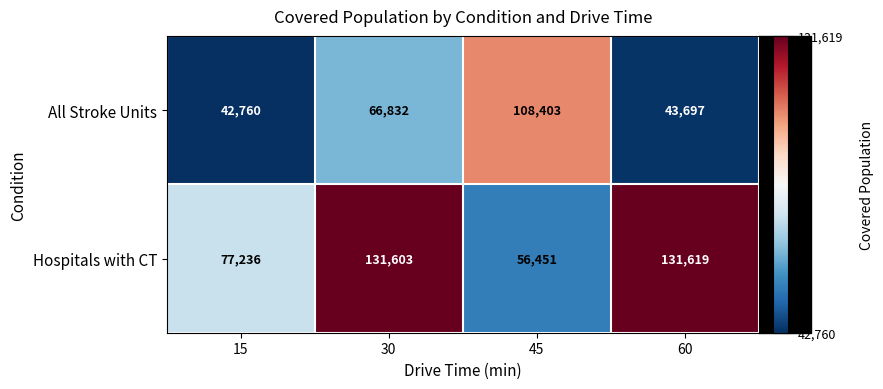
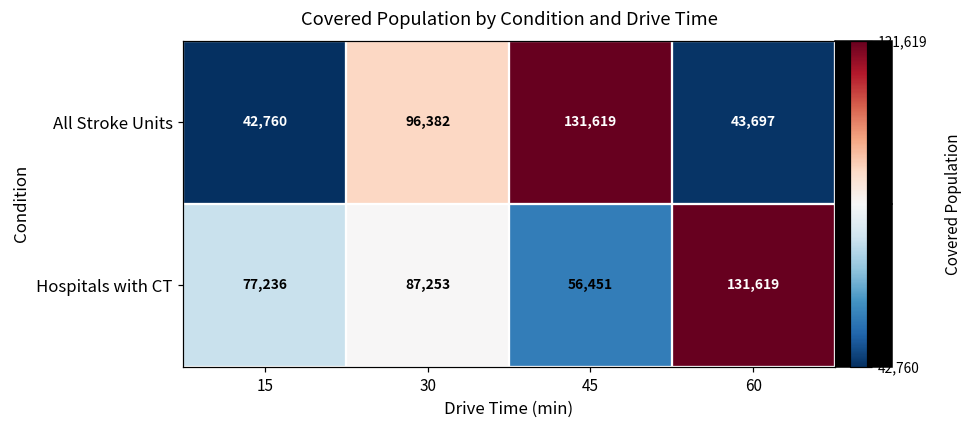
All Stroke Units, 30: 66,832 -> 96,382
All Stroke Units, 45: 108,403 -> 131,619
Hospitals with CT, 30: 131,603 -> 87,253
